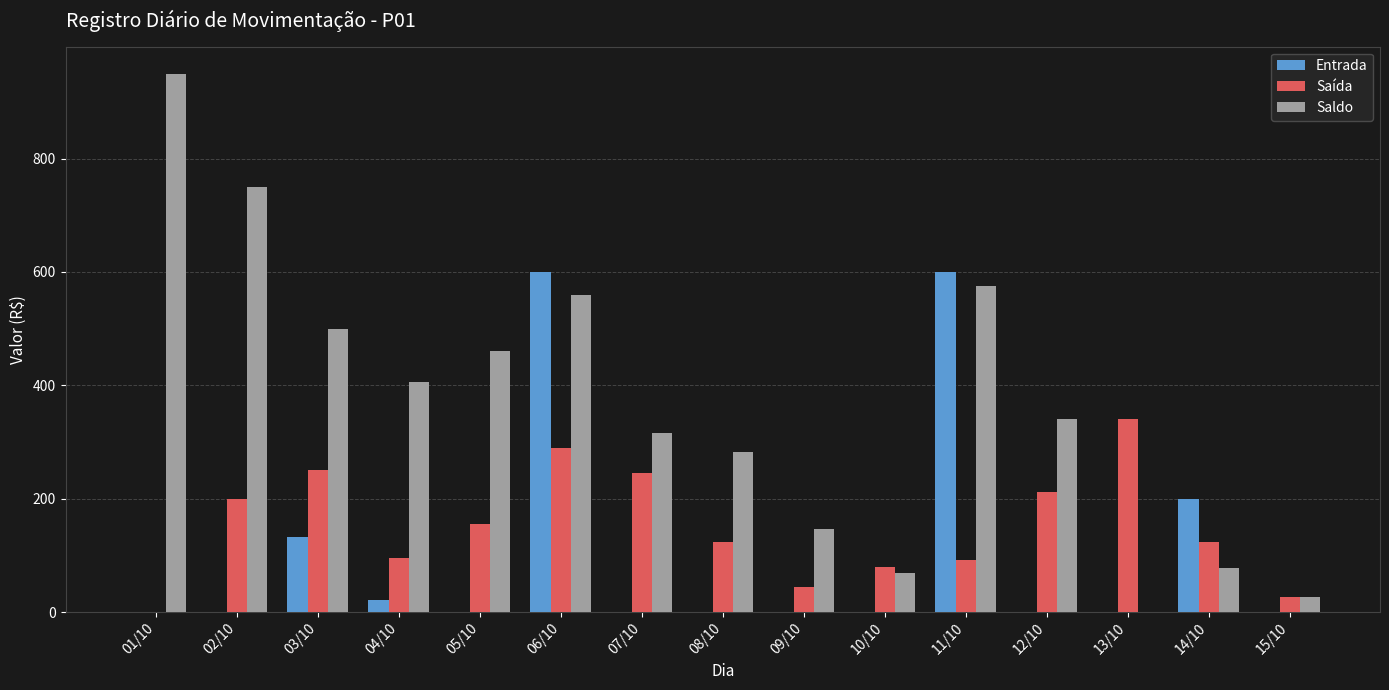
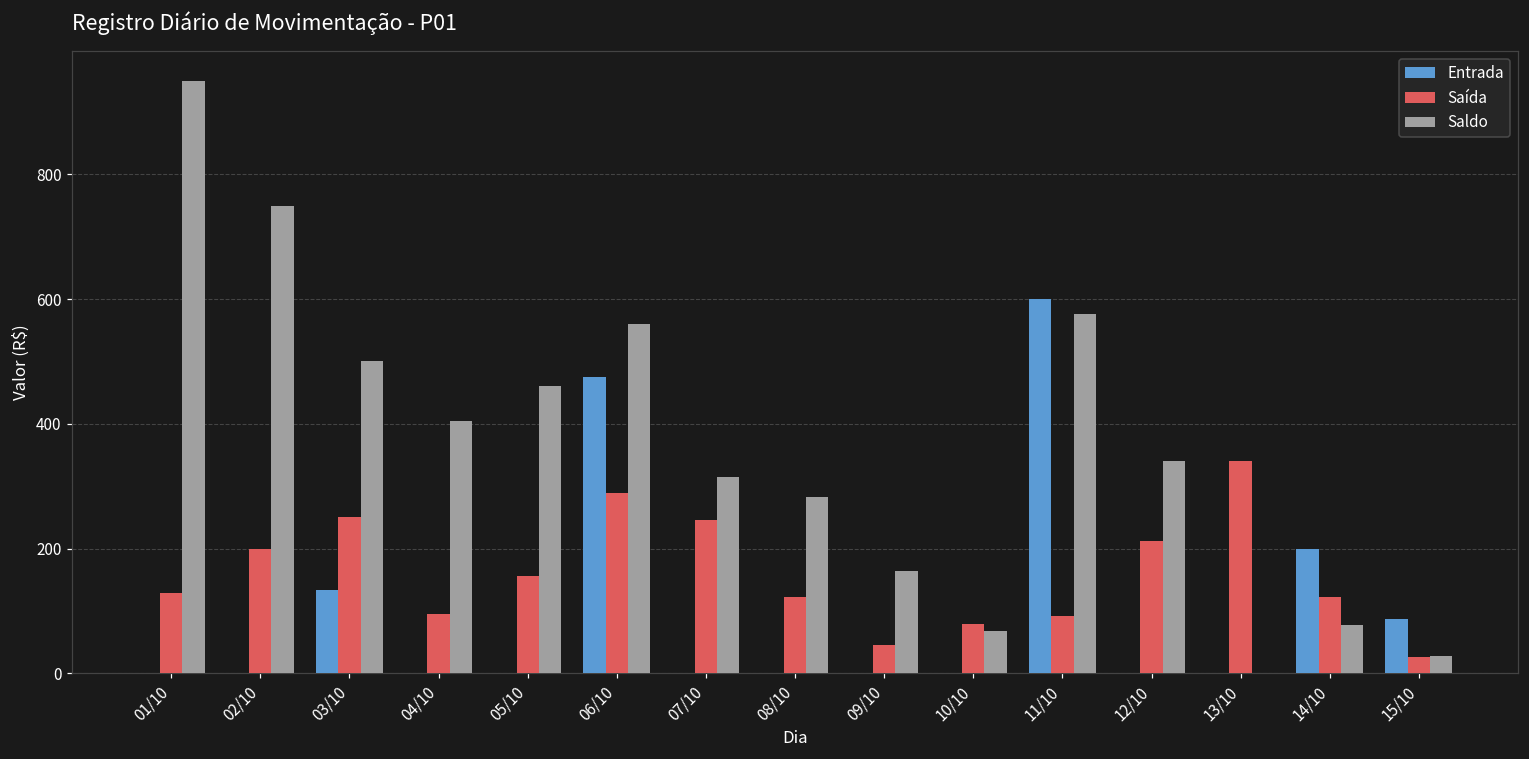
Saída, 01/10: 0 -> 130
Entrada, 04/10: 20 -> 0
Entrada, 06/10: 600 -> 480
Saldo, 09/10: 150 -> 160
Entrada, 15/10: 0 -> 90
